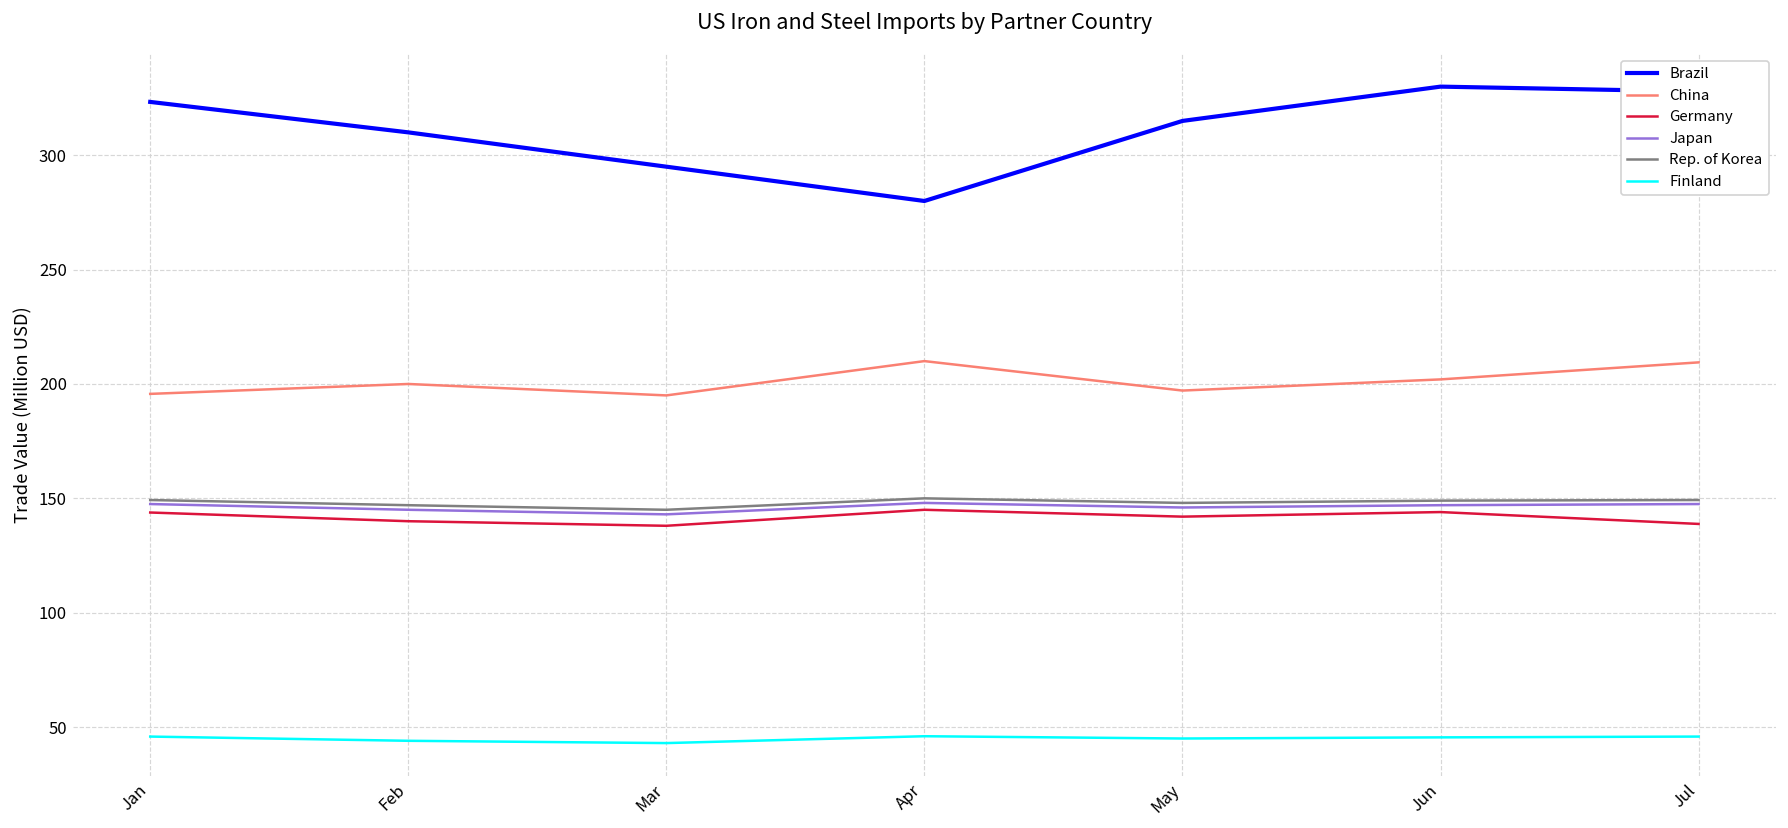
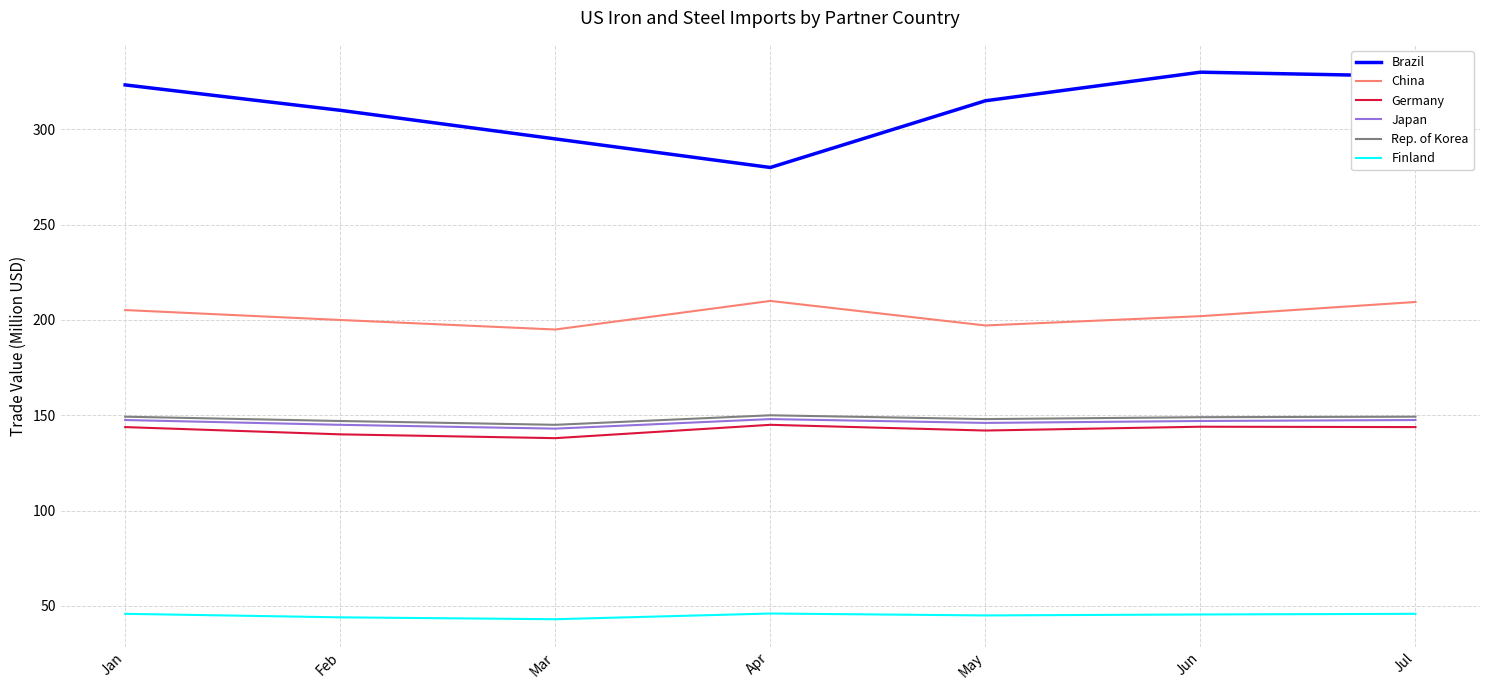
China, Jan: 196 -> 205
Germany, Jul: 139 -> 144
